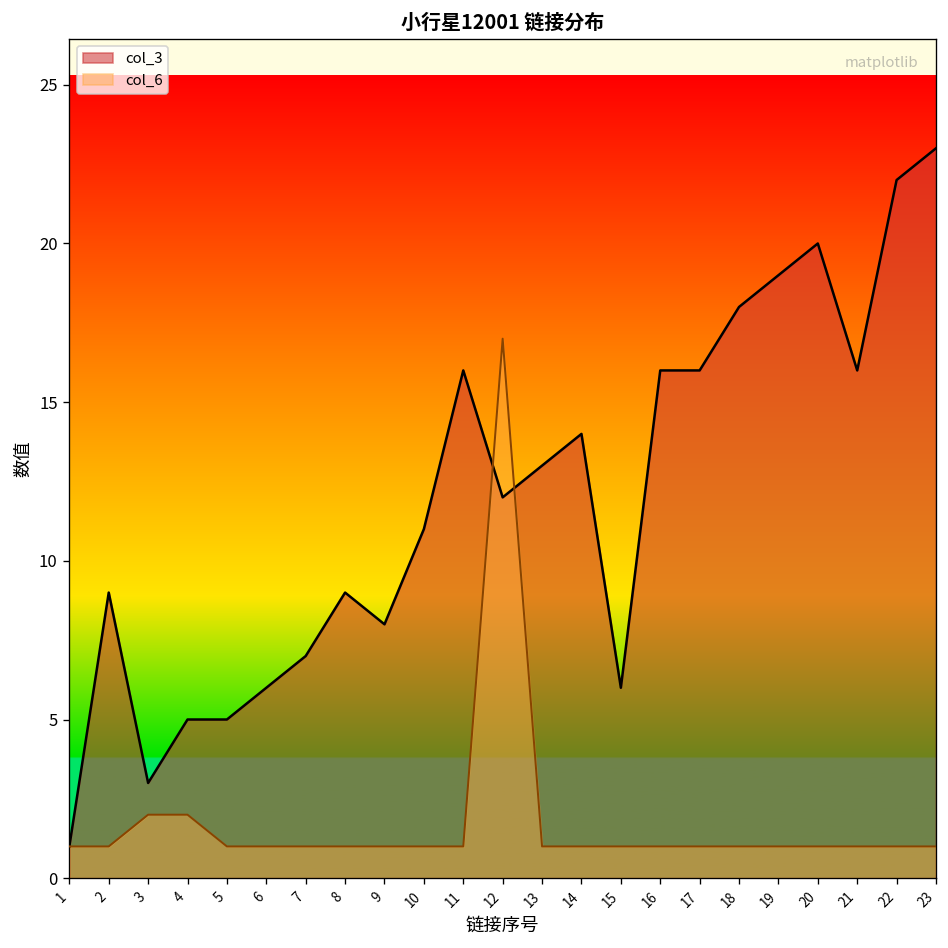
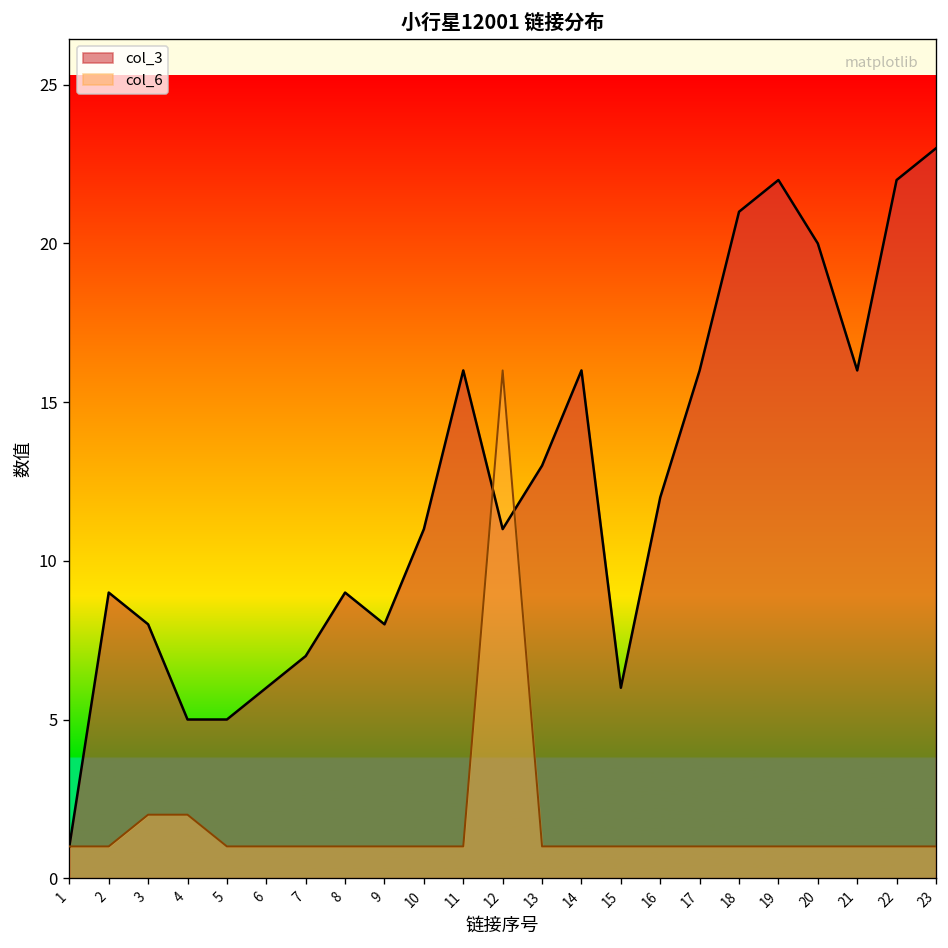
col_3, 3: 3 -> 8
col_3, 12: 12 -> 11
col_6, 12: 17 -> 16
col_3, 14: 14 -> 16
col_3, 16: 16 -> 12
col_3, 18: 18 -> 21
col_3, 19: 19 -> 22
